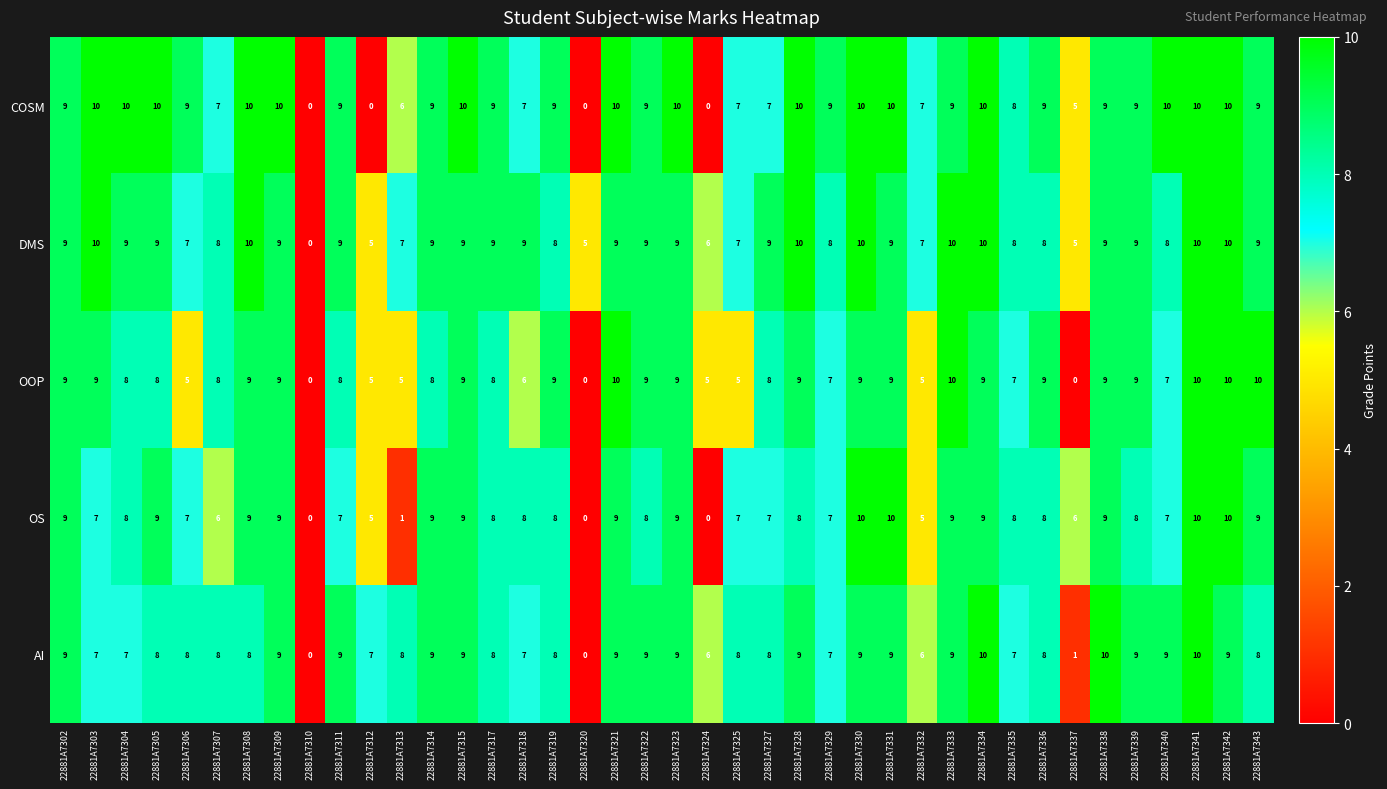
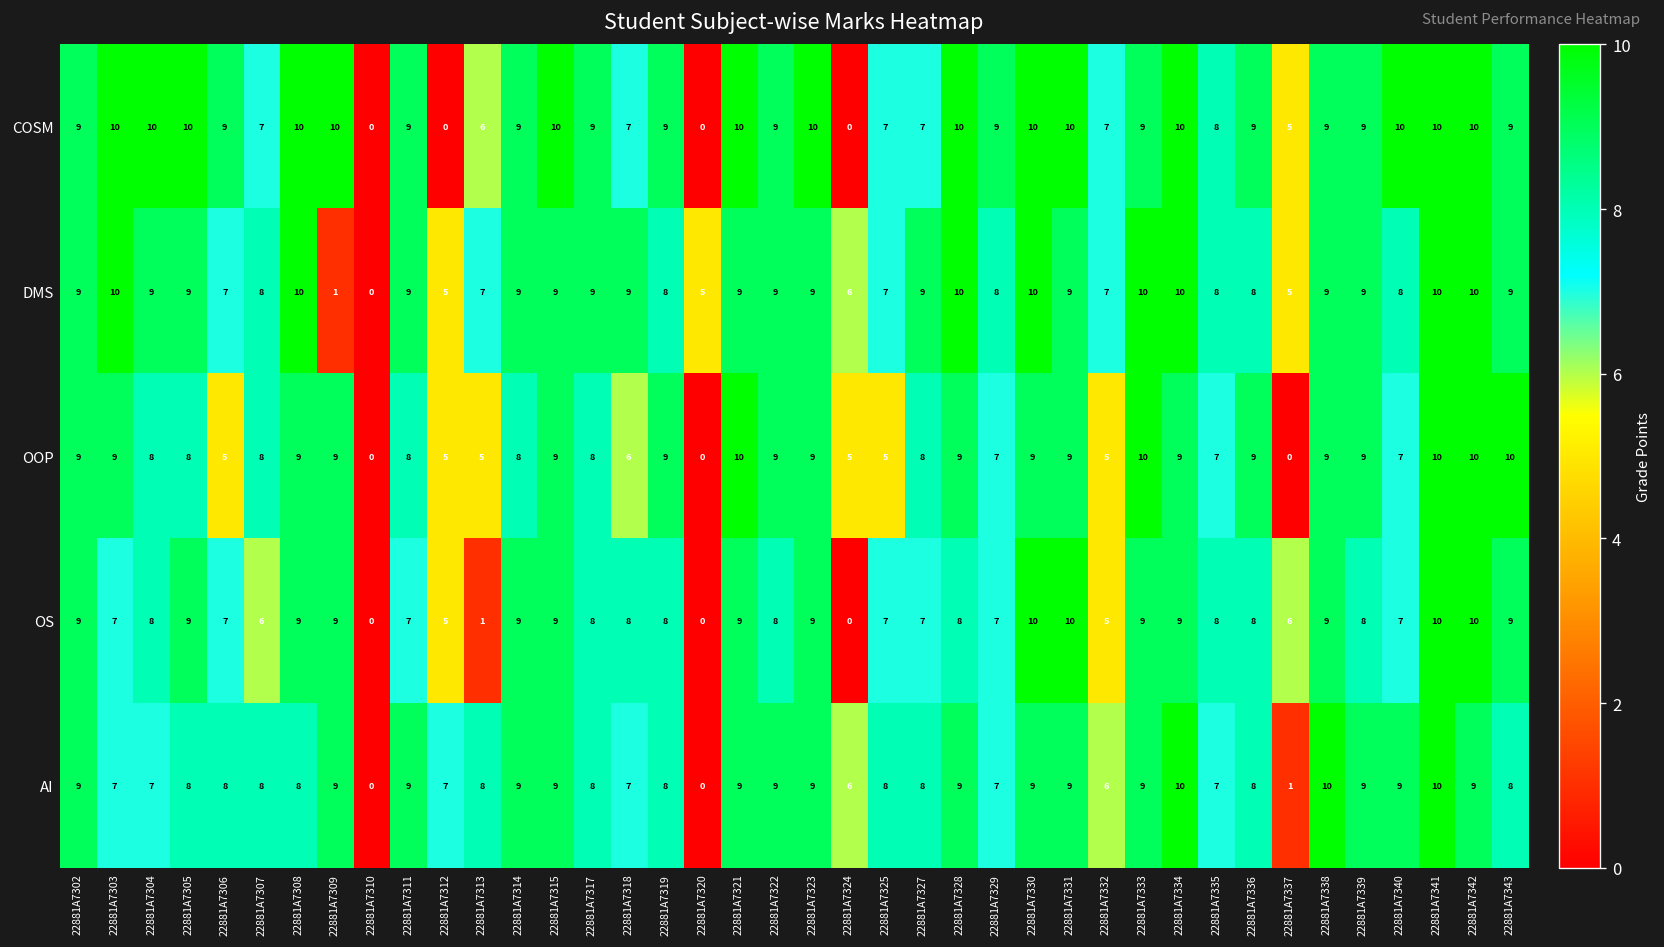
DMS, 22881A7309: 9 -> 1
